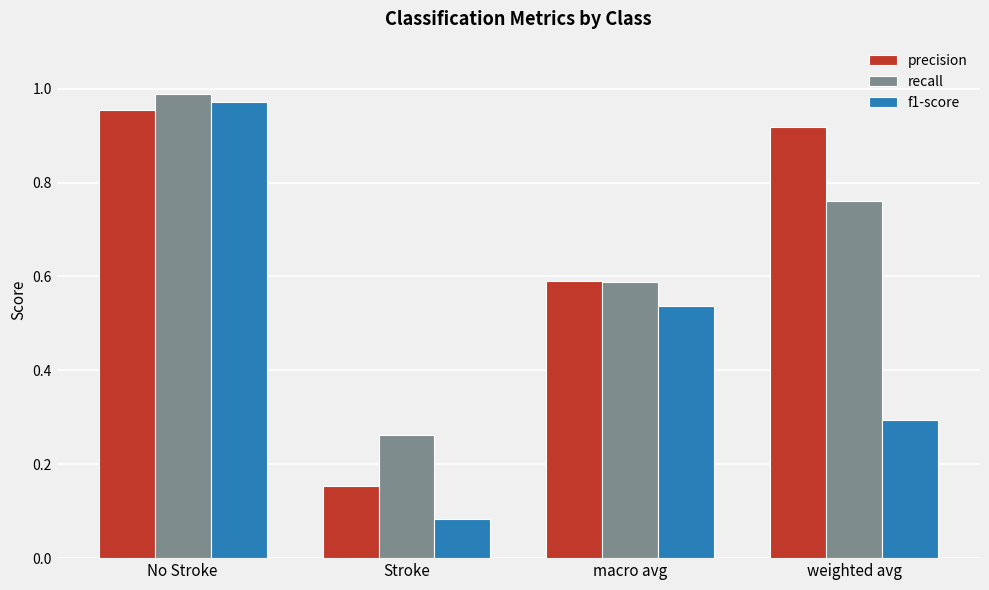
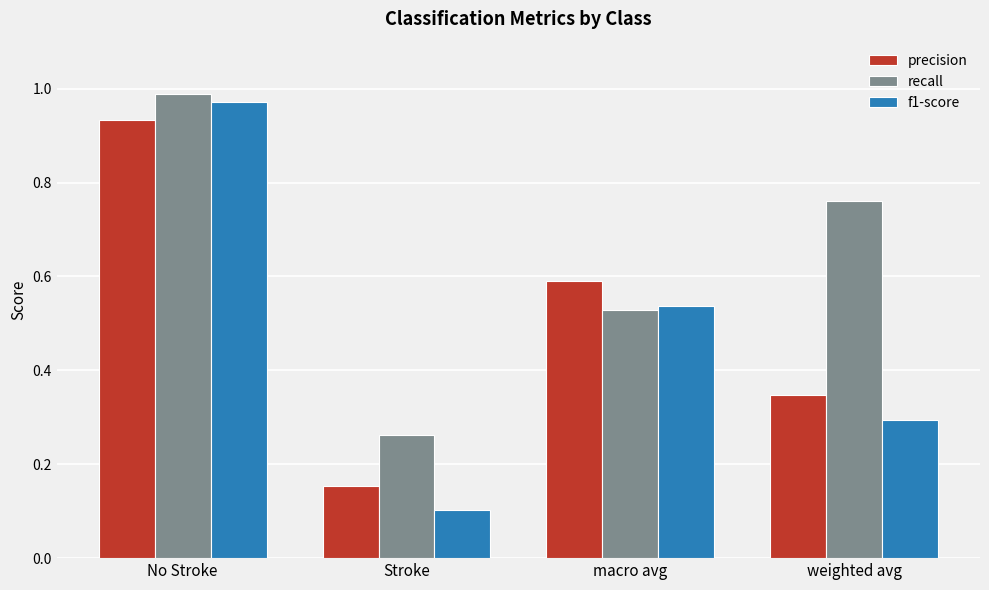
precision, No Stroke: 0.95 -> 0.93
f1-score, Stroke: 0.08 -> 0.10
recall, macro avg: 0.59 -> 0.53
precision, weighted avg: 0.92 -> 0.35
